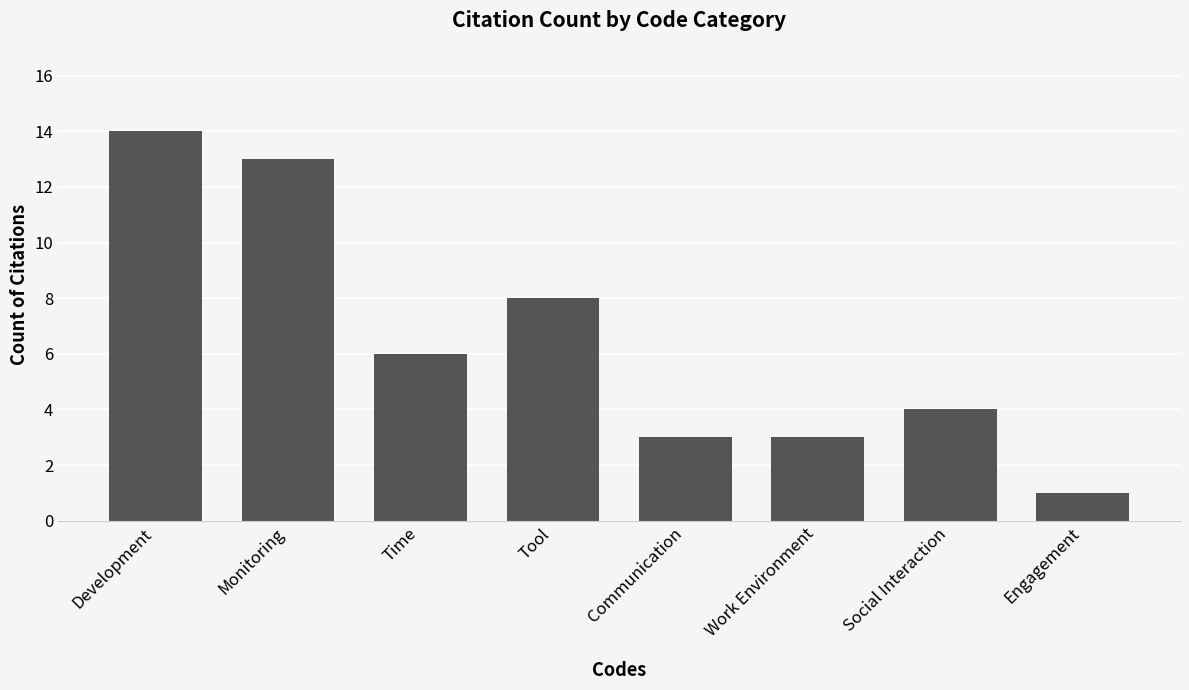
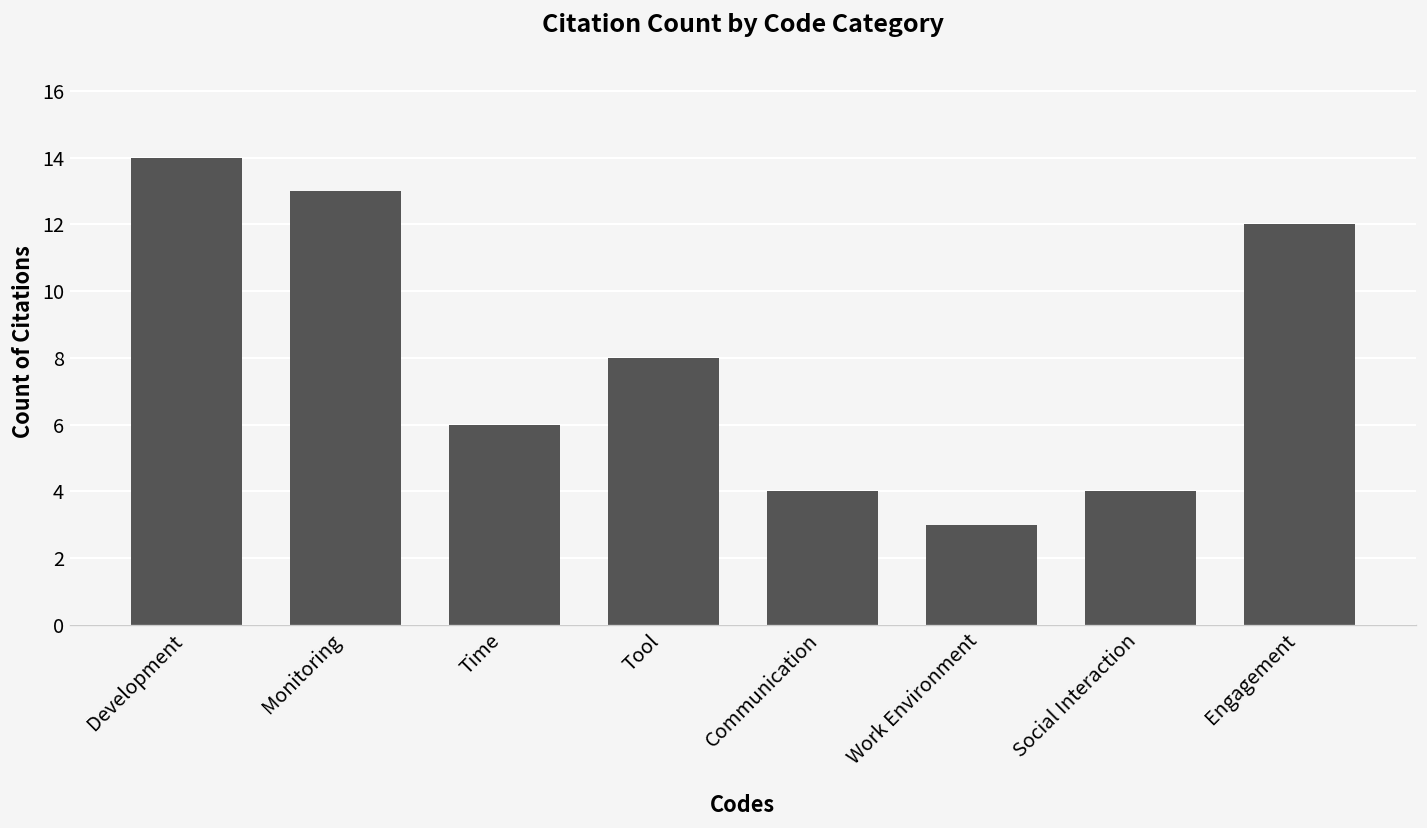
Communication: 3 -> 4
Engagement: 1 -> 12
